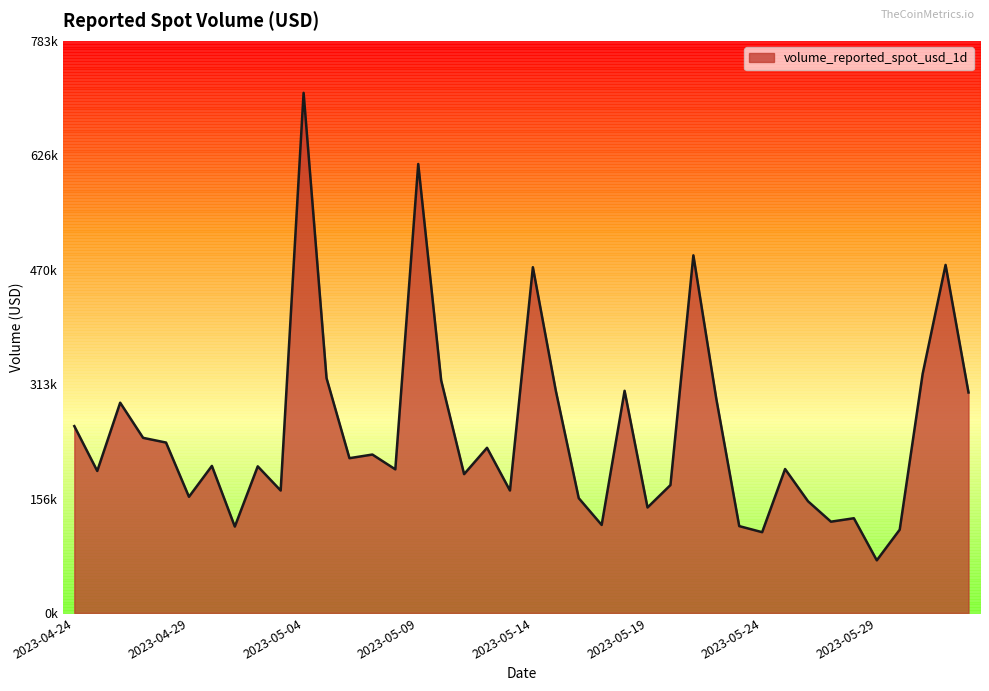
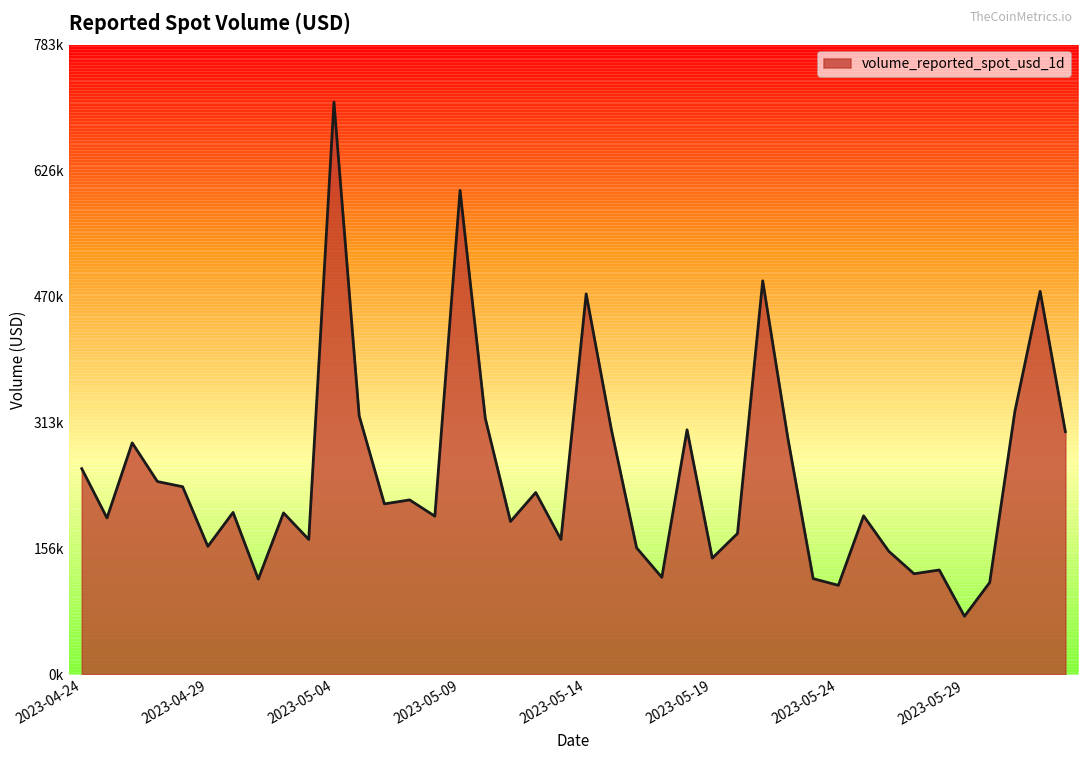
volume_reported_spot_usd_1d, 2023-05-09: 610000 -> 600000
